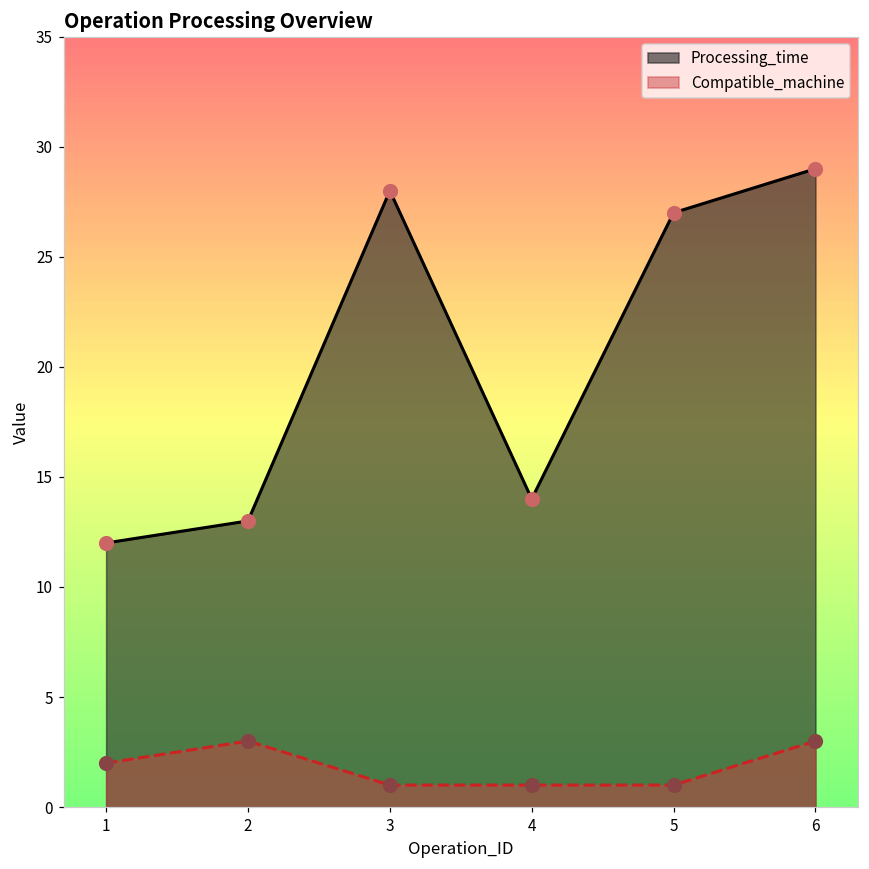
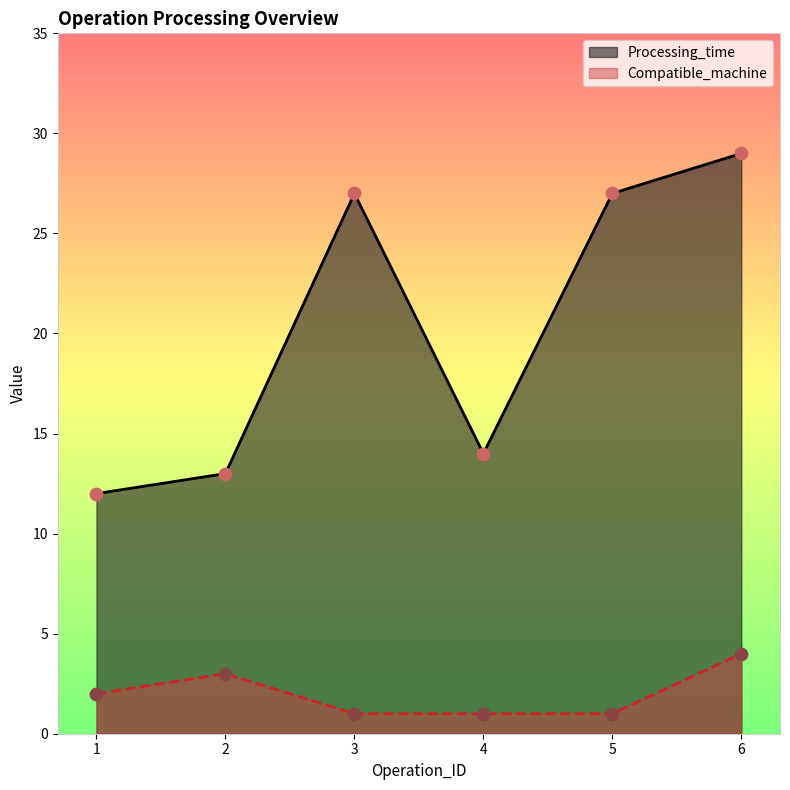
Processing_time, 3: 28 -> 27
Compatible_machine, 6: 3 -> 4
